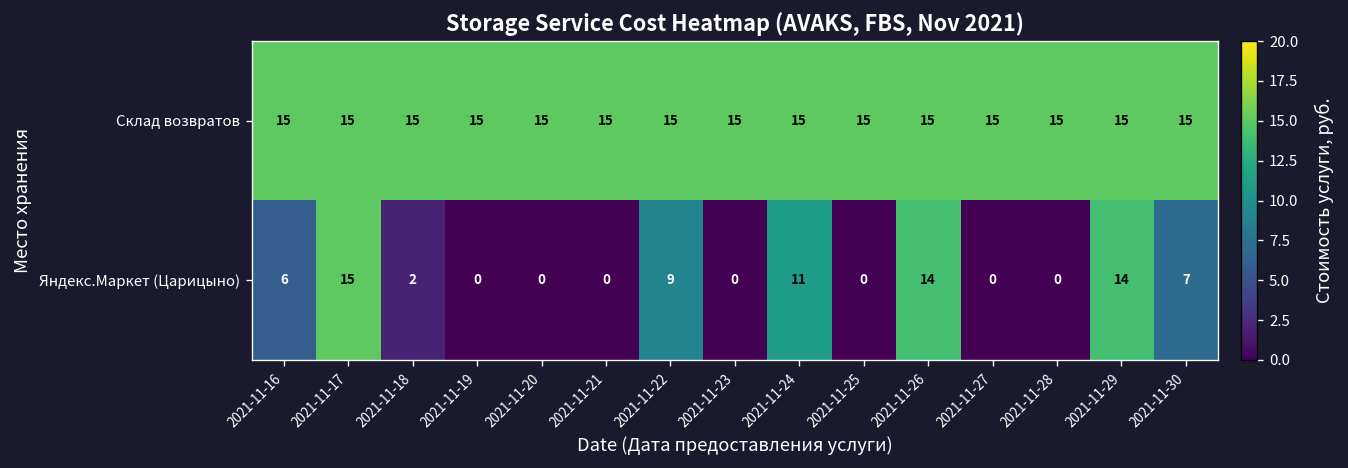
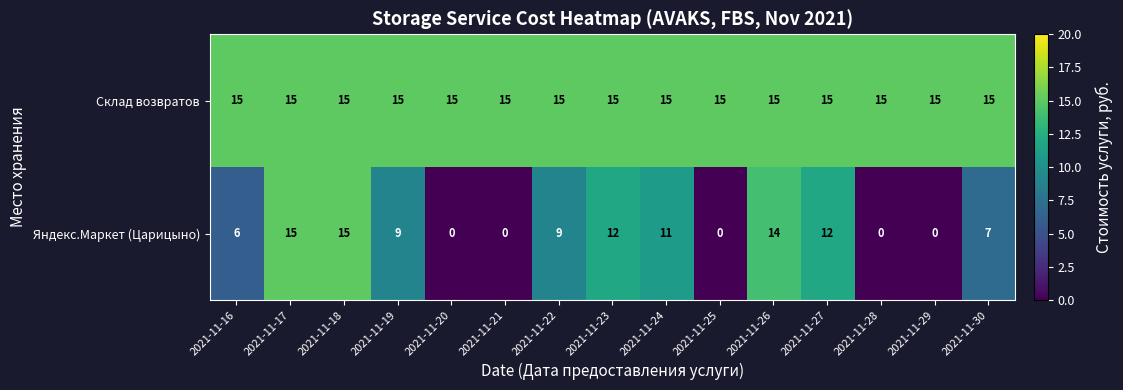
Яндекс.Маркет (Царицыно), 2021-11-18: 2 -> 15
Яндекс.Маркет (Царицыно), 2021-11-19: 0 -> 9
Яндекс.Маркет (Царицыно), 2021-11-23: 0 -> 12
Яндекс.Маркет (Царицыно), 2021-11-27: 0 -> 12
Яндекс.Маркет (Царицыно), 2021-11-29: 14 -> 0
